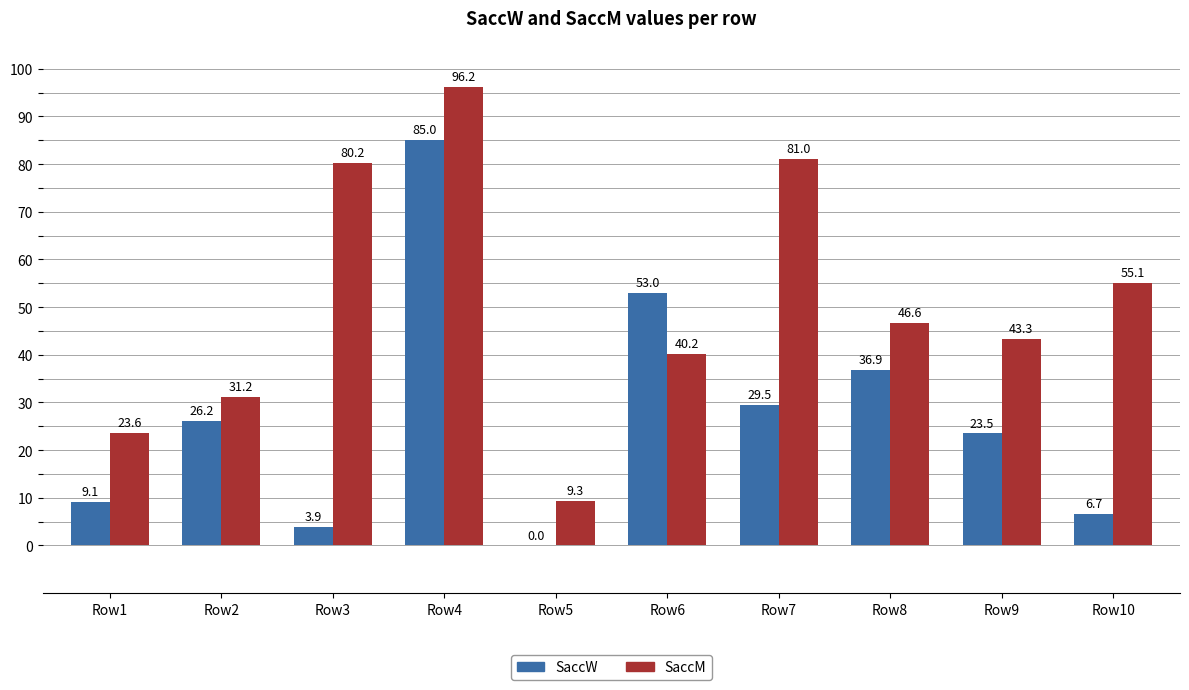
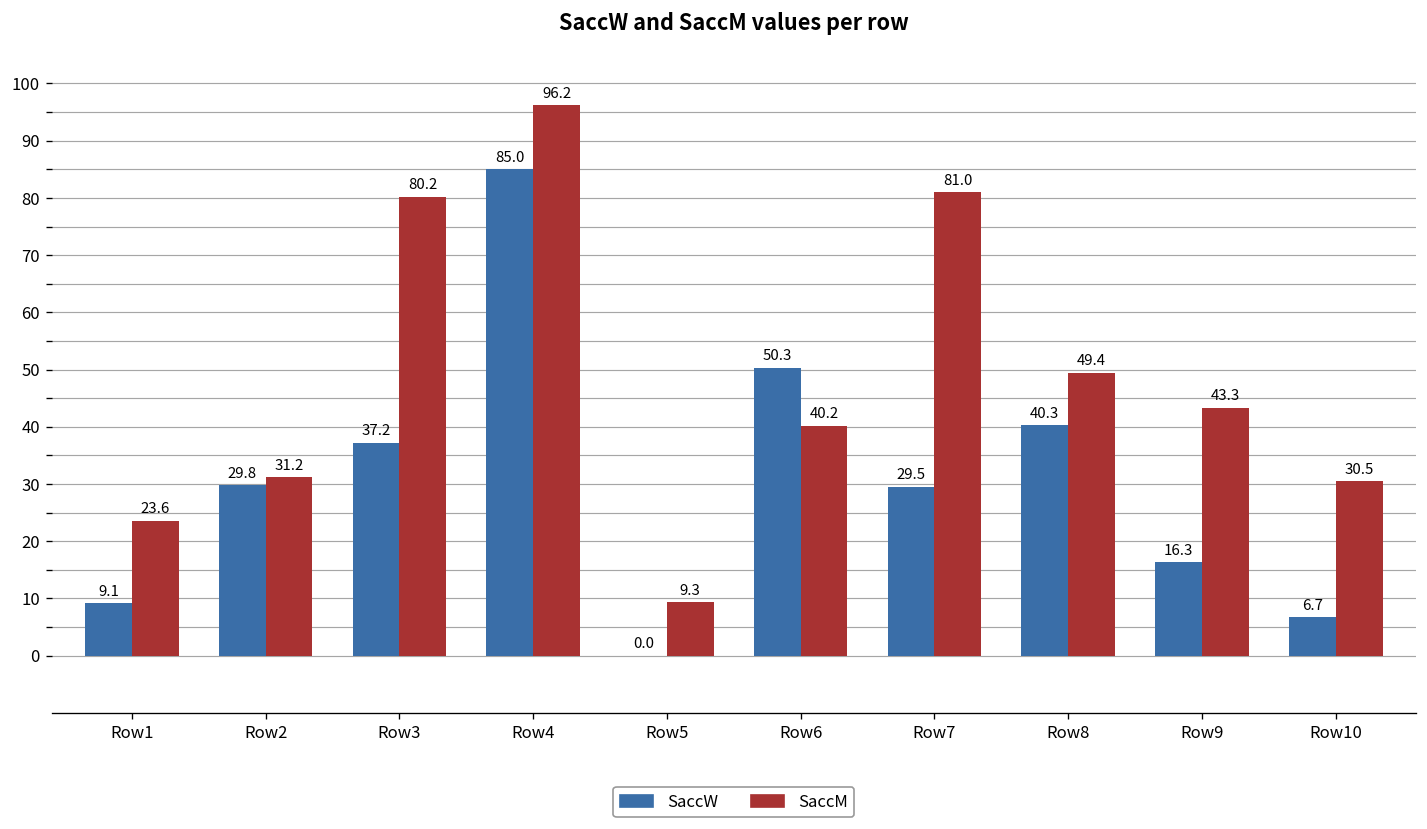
SaccW, Row2: 26.2 -> 29.8
SaccW, Row3: 3.9 -> 37.2
SaccW, Row6: 53.0 -> 50.3
SaccW, Row8: 36.9 -> 40.3
SaccM, Row8: 46.6 -> 49.4
SaccW, Row9: 23.5 -> 16.3
SaccM, Row10: 55.1 -> 30.5
